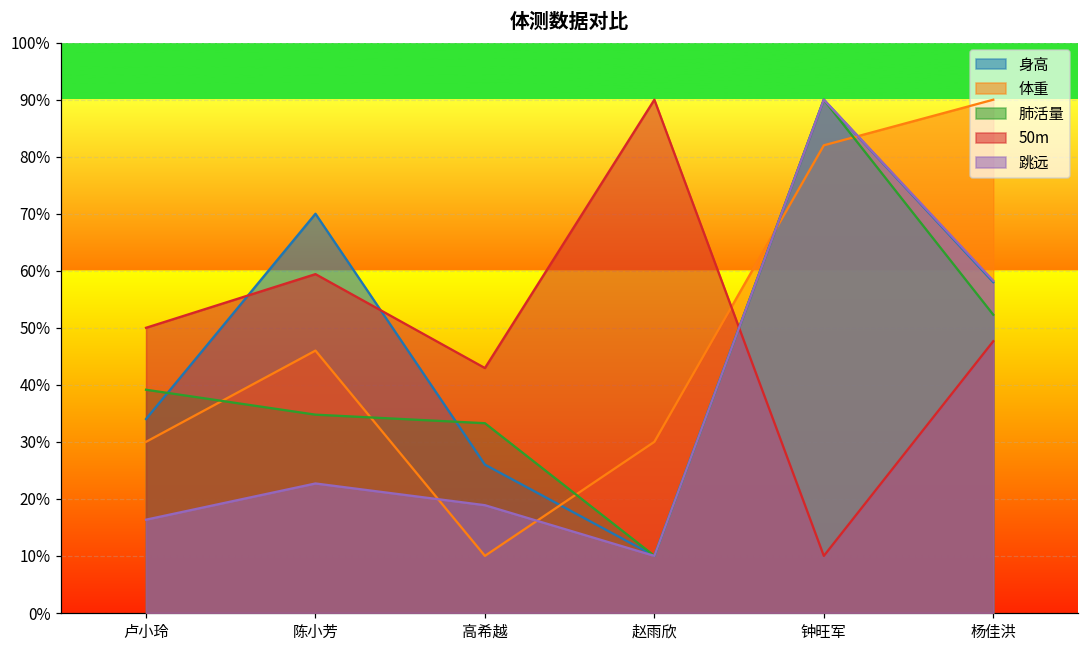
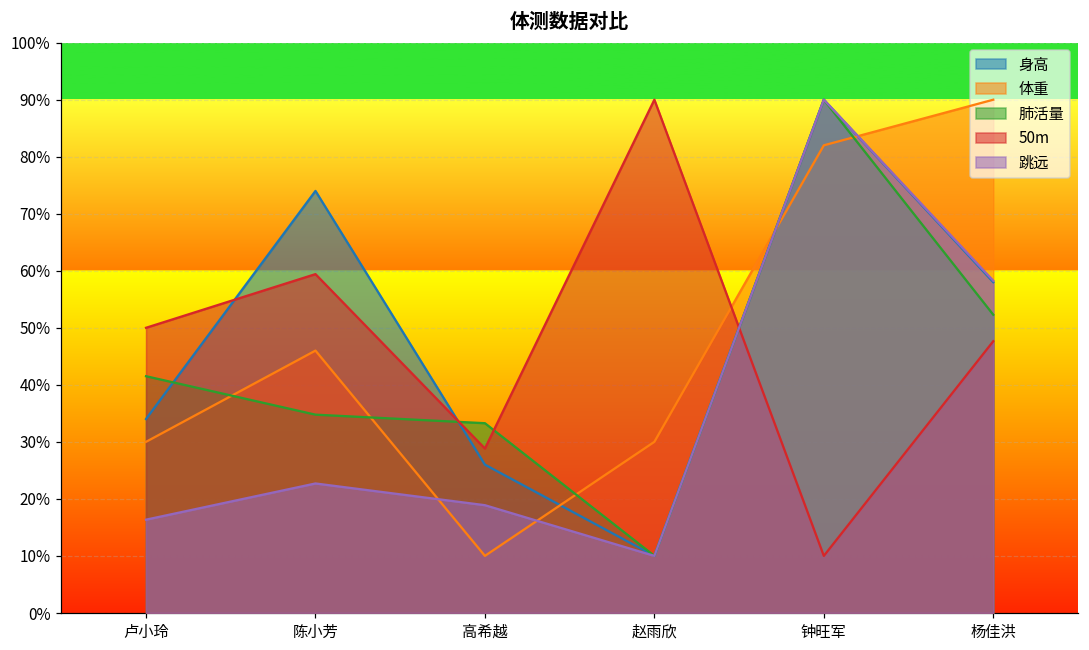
肺活量, 卢小玲: 39% -> 42%
身高, 陈小芳: 70% -> 74%
50m, 高希越: 43% -> 29%
